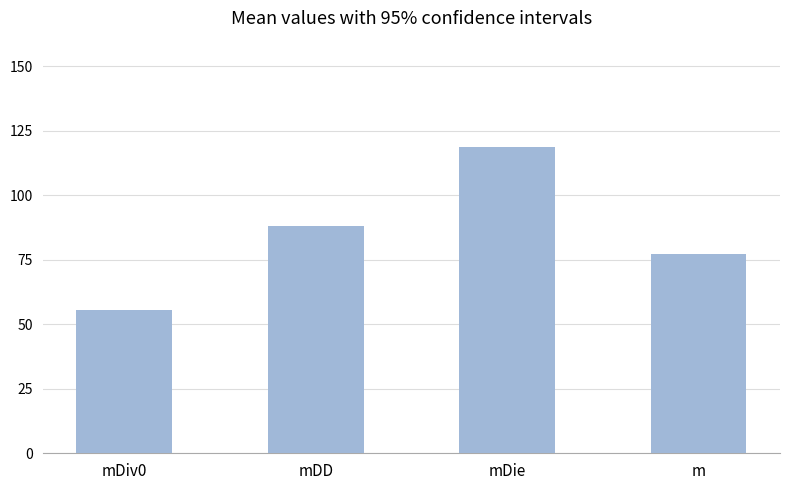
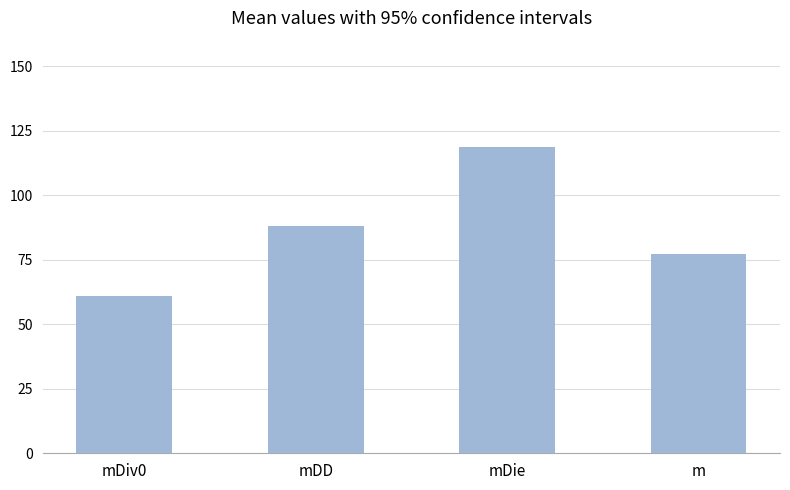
mDiv0: 56 -> 61
